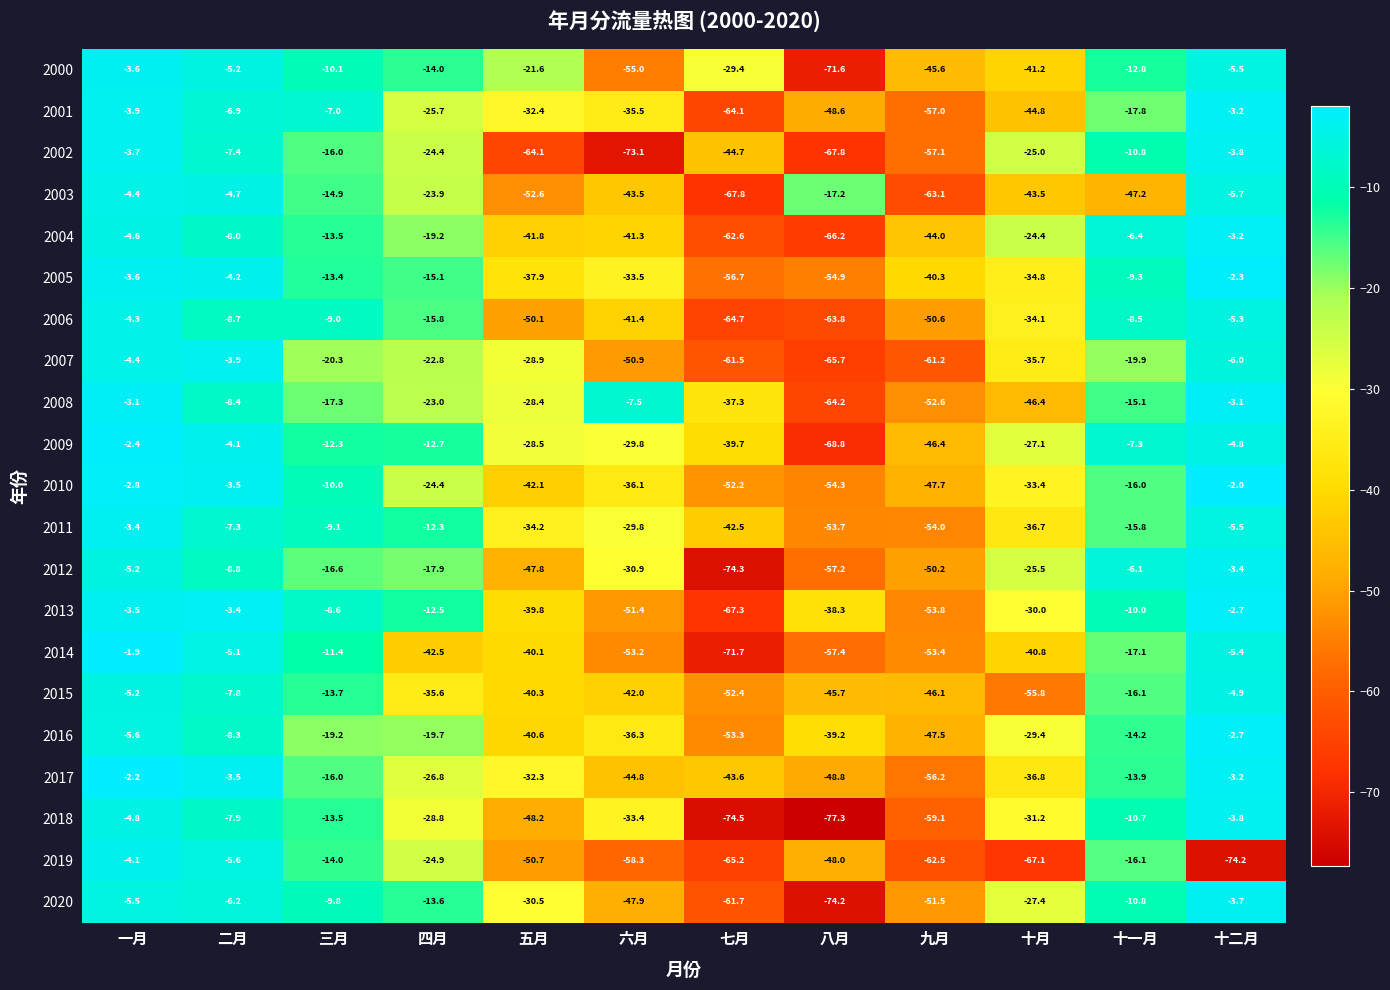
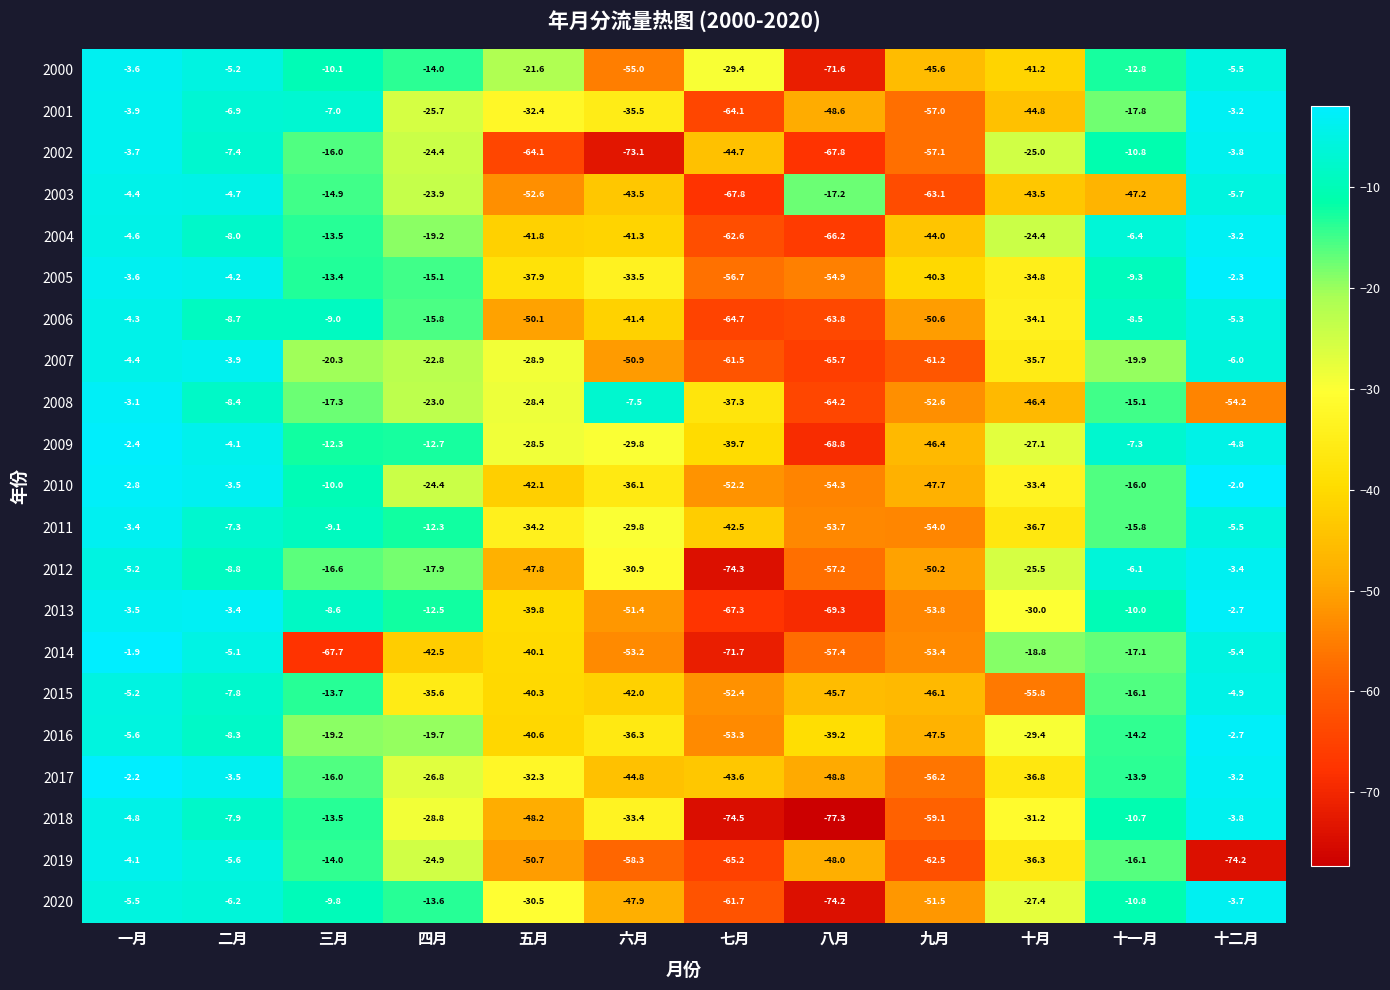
2008, 十二月: -3.1 -> -54.2
2013, 八月: -38.3 -> -69.3
2014, 三月: -11.4 -> -67.7
2014, 十月: -40.8 -> -18.8
2019, 十月: -67.1 -> -36.3
